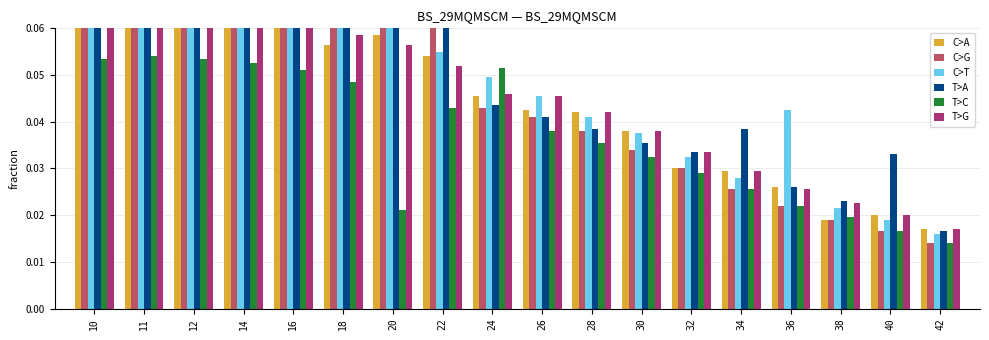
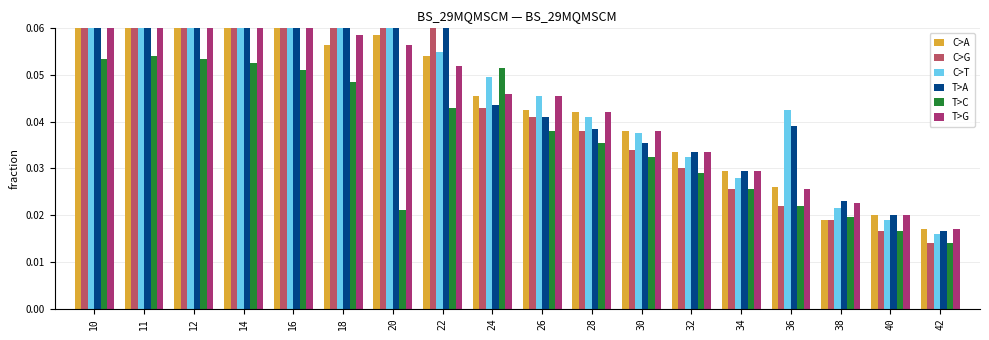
C>A, 32: 0.030 -> 0.034
T>A, 34: 0.039 -> 0.030
T>A, 36: 0.026 -> 0.039
T>A, 40: 0.033 -> 0.020
